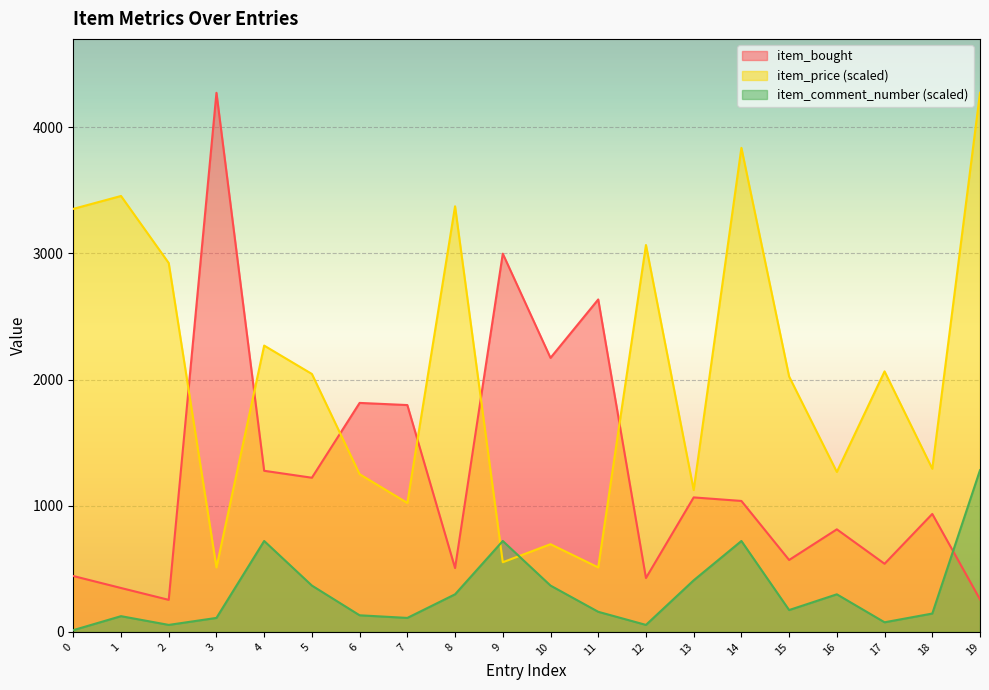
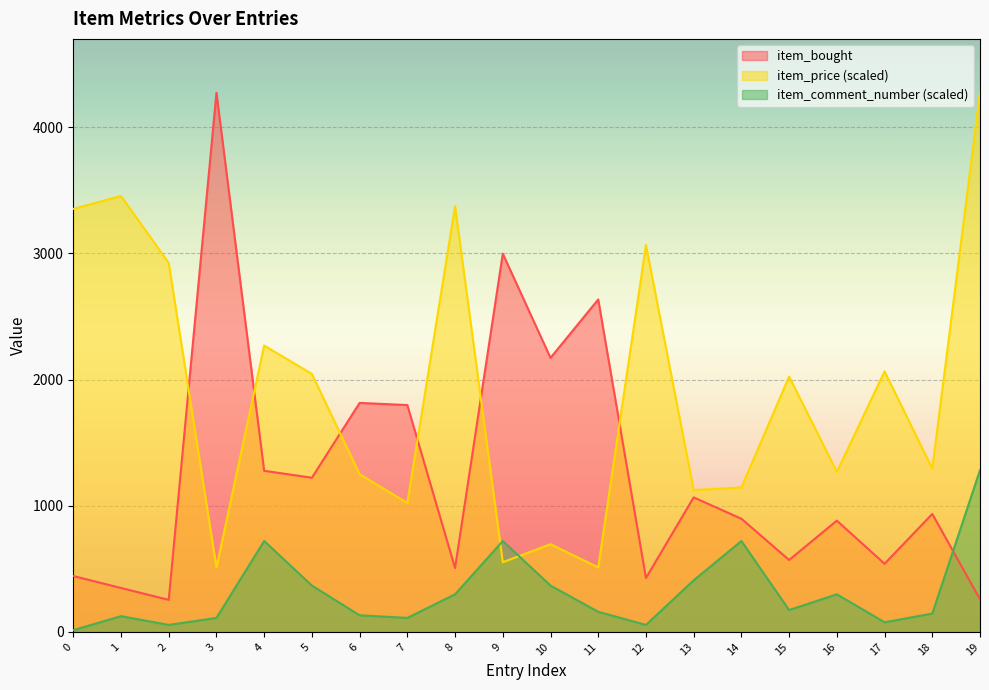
item_bought, 14: 1040 -> 900
item_price (scaled), 14: 3840 -> 1140
item_bought, 16: 810 -> 880
